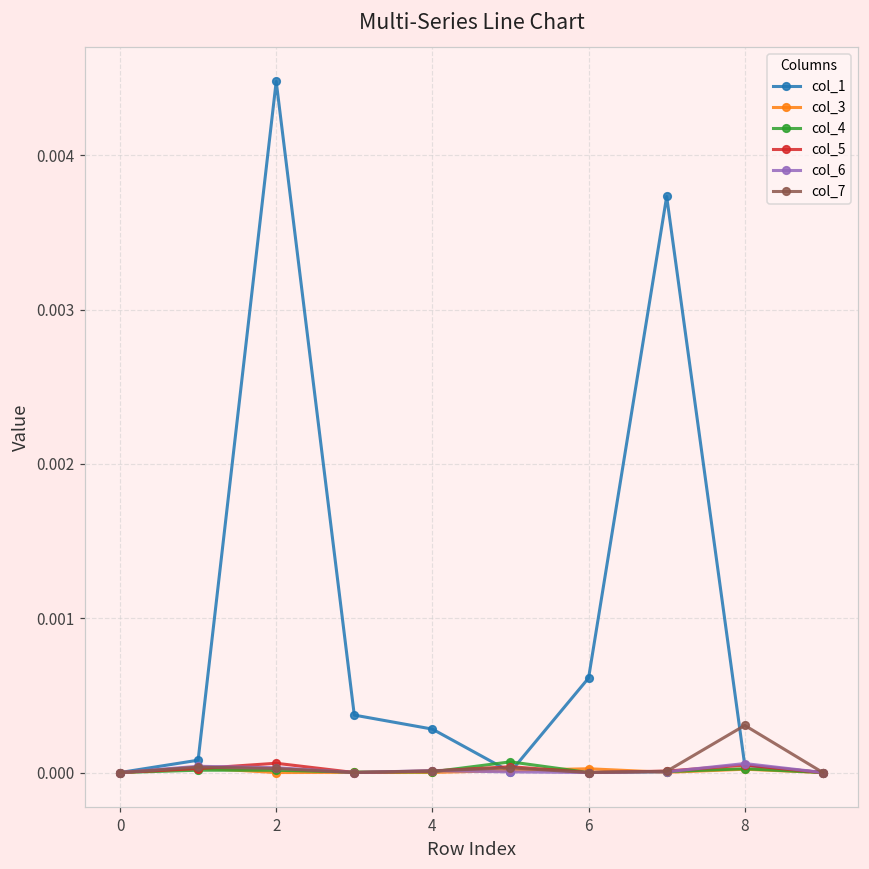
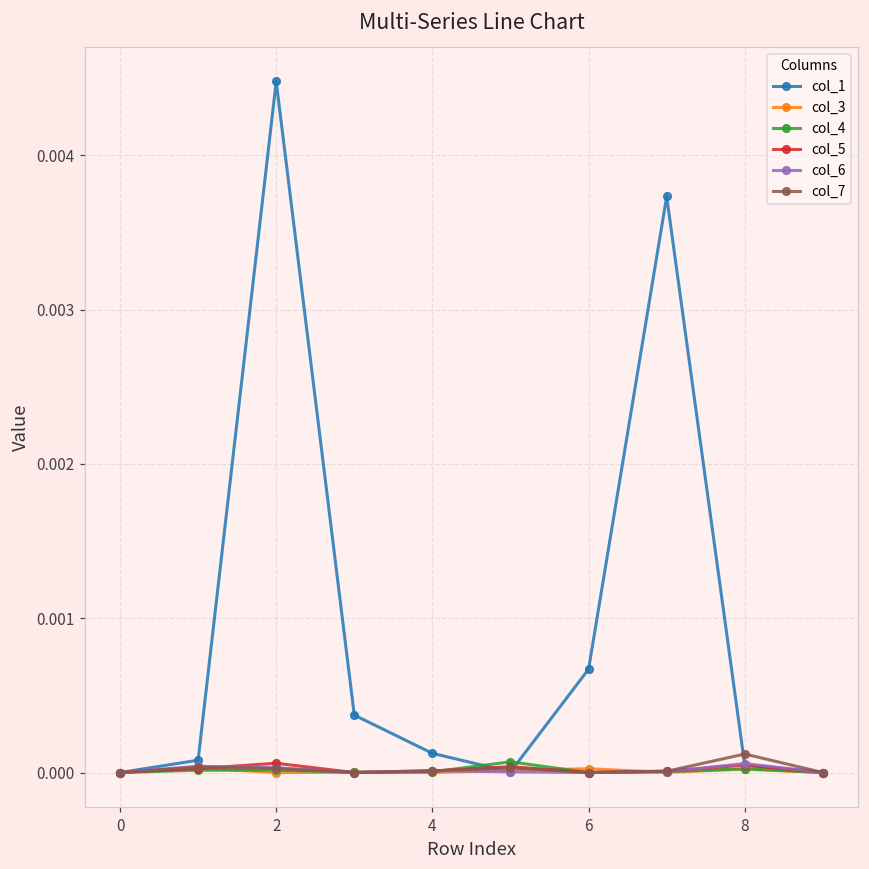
col_1, 4: 0.00028 -> 0.00012
col_1, 6: 0.00061 -> 0.00067
col_7, 8: 0.00031 -> 0.00012
